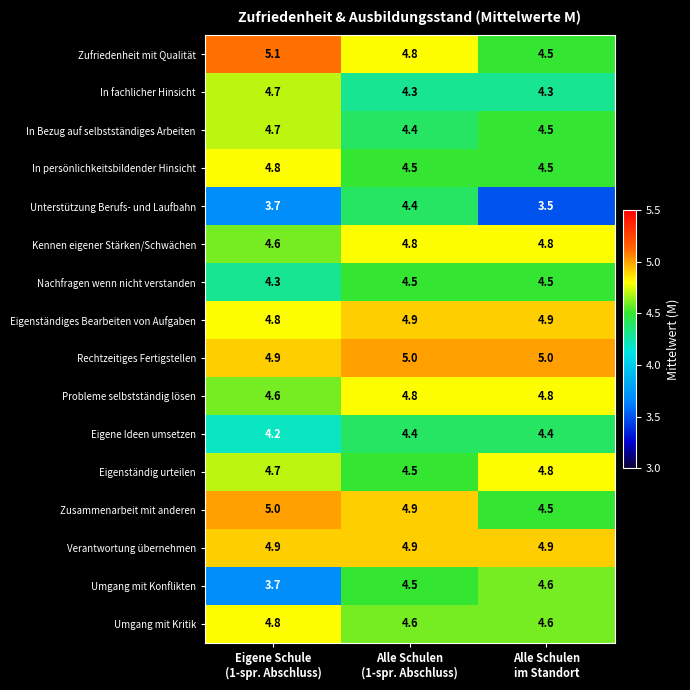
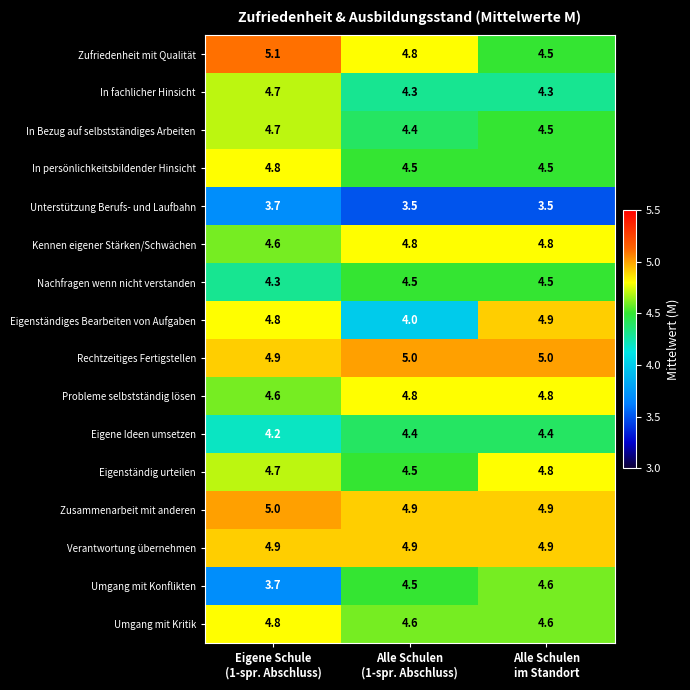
Unterstützung Berufs- und Laufbahn, Alle Schulen (1-spr. Abschluss): 4.4 -> 3.5
Eigenständiges Bearbeiten von Aufgaben, Alle Schulen (1-spr. Abschluss): 4.9 -> 4.0
Zusammenarbeit mit anderen, Alle Schulen im Standort: 4.5 -> 4.9
